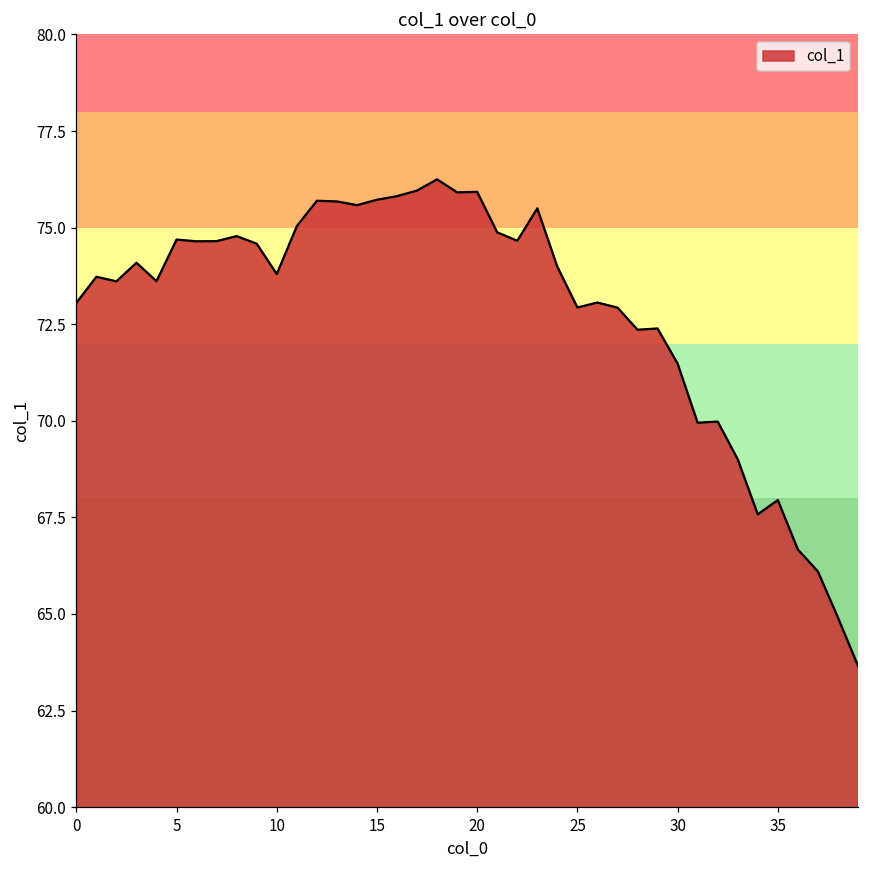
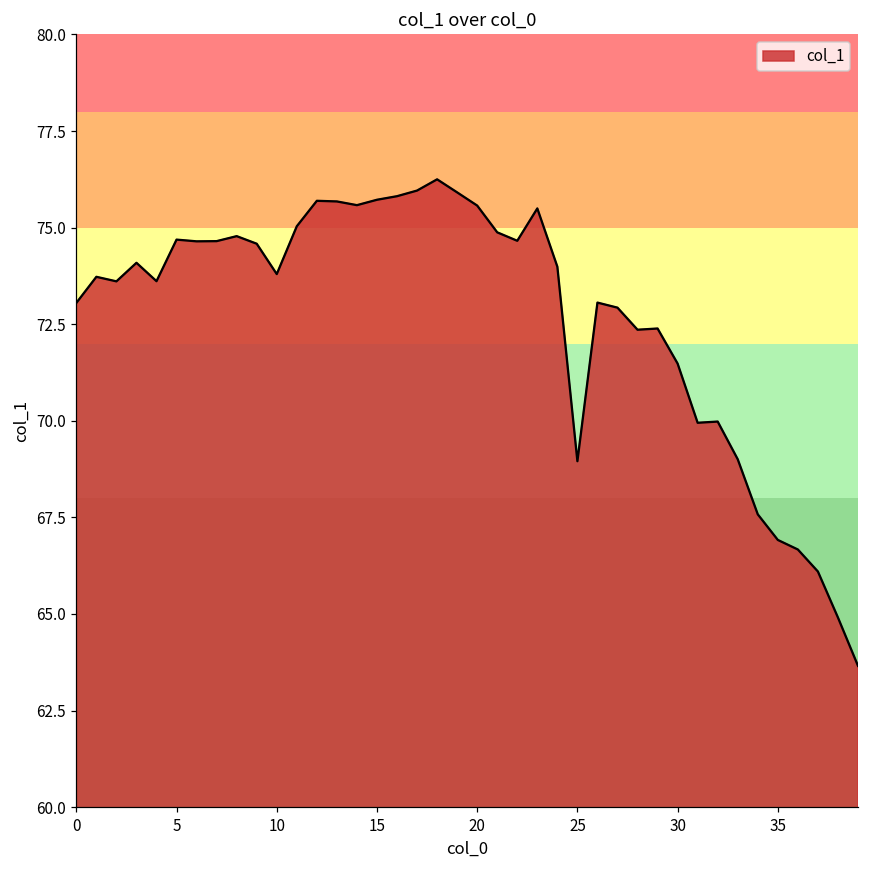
20: 75.9 -> 75.6
25: 72.9 -> 69.0
35: 67.9 -> 66.9
